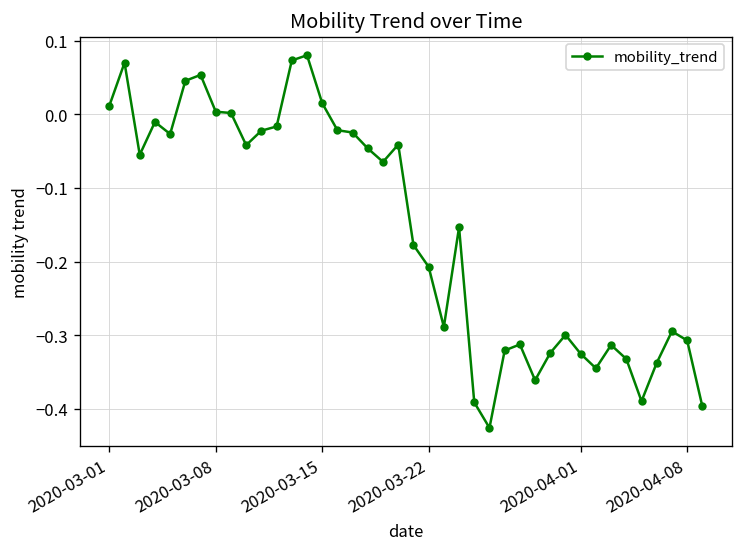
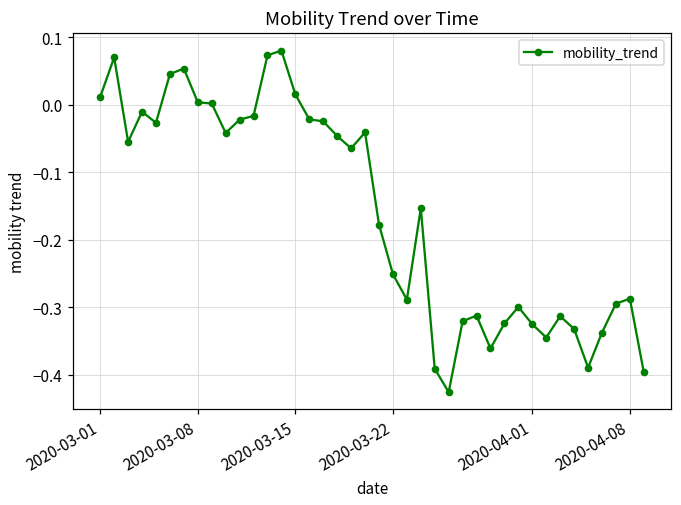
2020-03-22: -0.21 -> -0.25
2020-04-08: -0.31 -> -0.29
